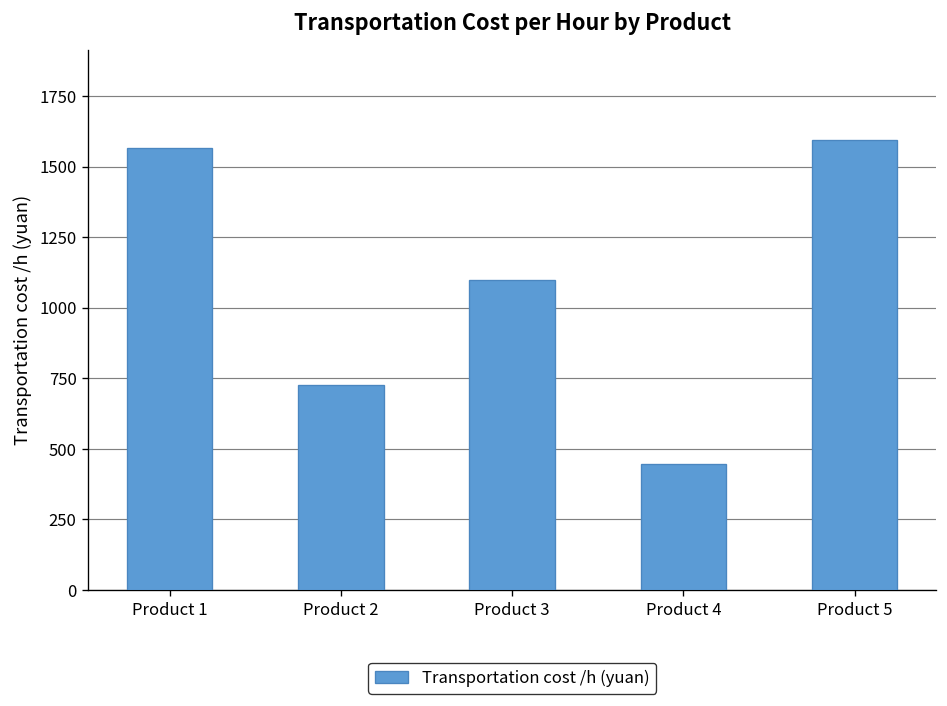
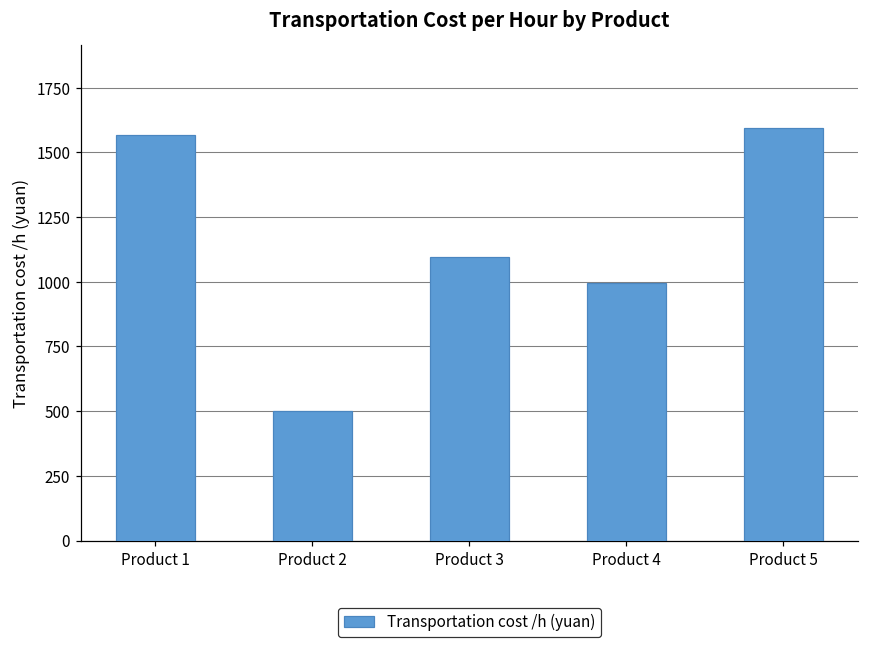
Product 2: 730 -> 500
Product 4: 450 -> 1000
